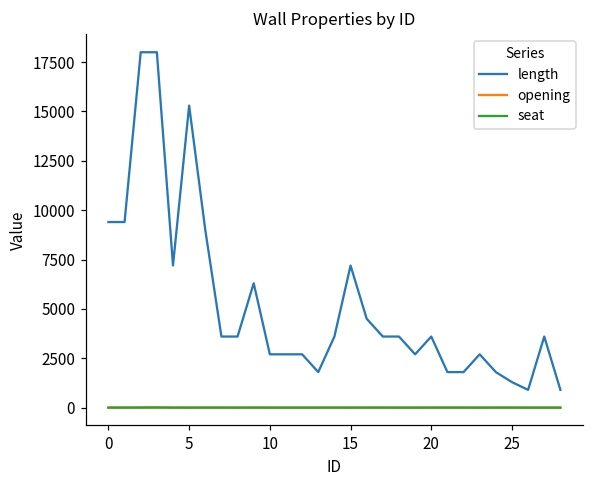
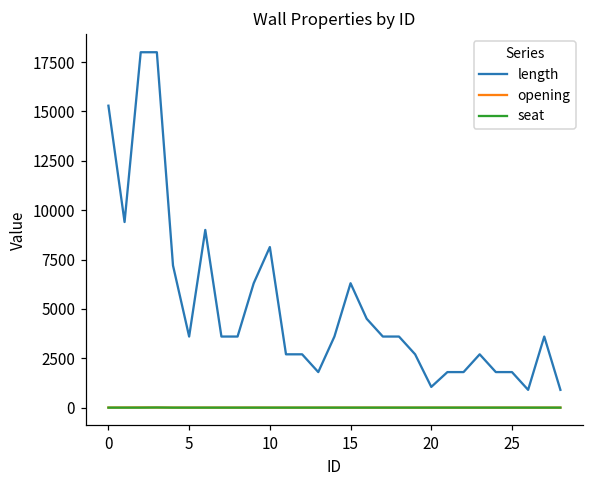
length, 0: 9400 -> 15300
length, 5: 15300 -> 3600
length, 10: 2700 -> 8100
length, 15: 7200 -> 6300
length, 20: 3600 -> 1000
length, 25: 1300 -> 1800
